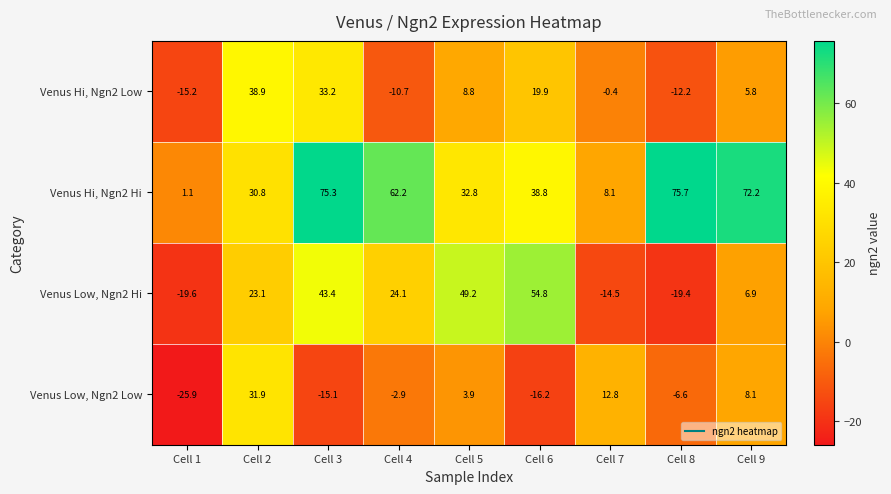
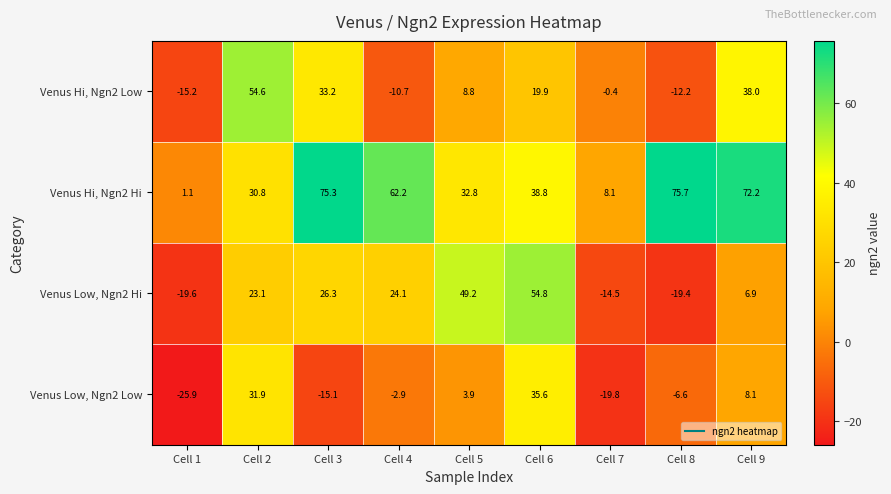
Venus Hi, Ngn2 Low, Cell 2: 38.9 -> 54.6
Venus Hi, Ngn2 Low, Cell 9: 5.8 -> 38.0
Venus Low, Ngn2 Hi, Cell 3: 43.4 -> 26.3
Venus Low, Ngn2 Low, Cell 6: -16.2 -> 35.6
Venus Low, Ngn2 Low, Cell 7: 12.8 -> -19.8
